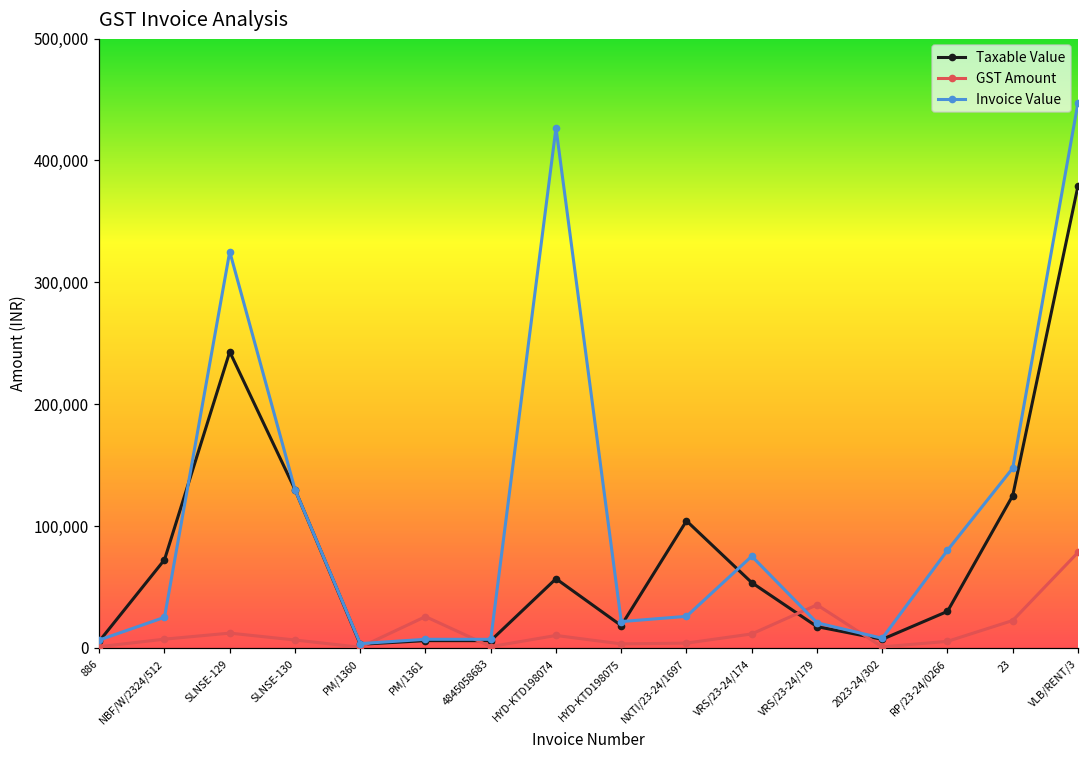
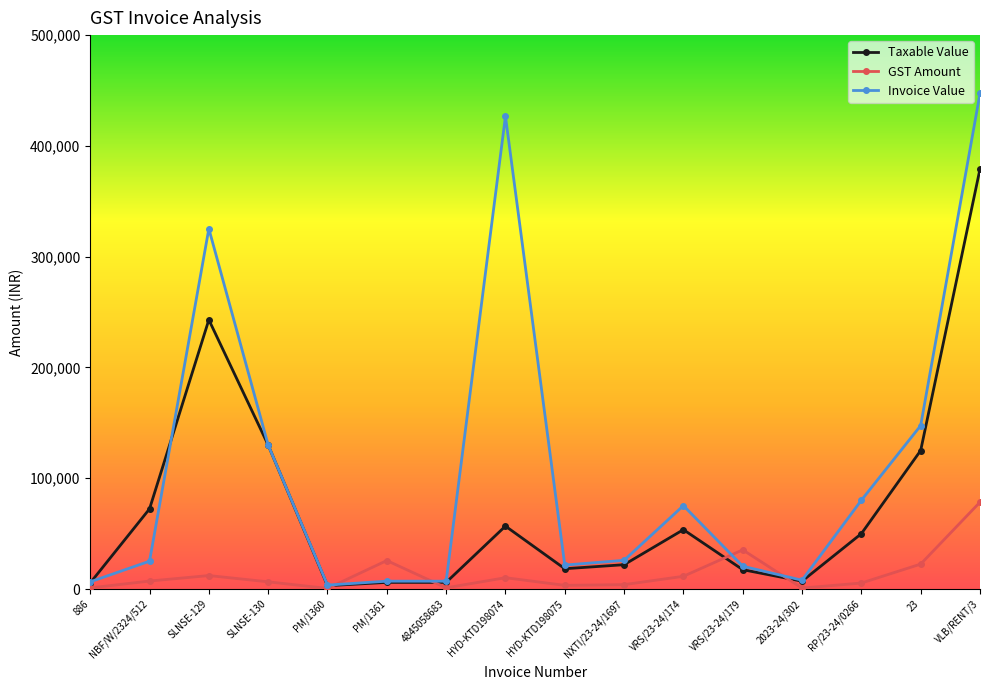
Taxable Value, NXTI/23-24/1697: 104,000 -> 22,000
Taxable Value, RP/23-24/0266: 30,000 -> 50,000
